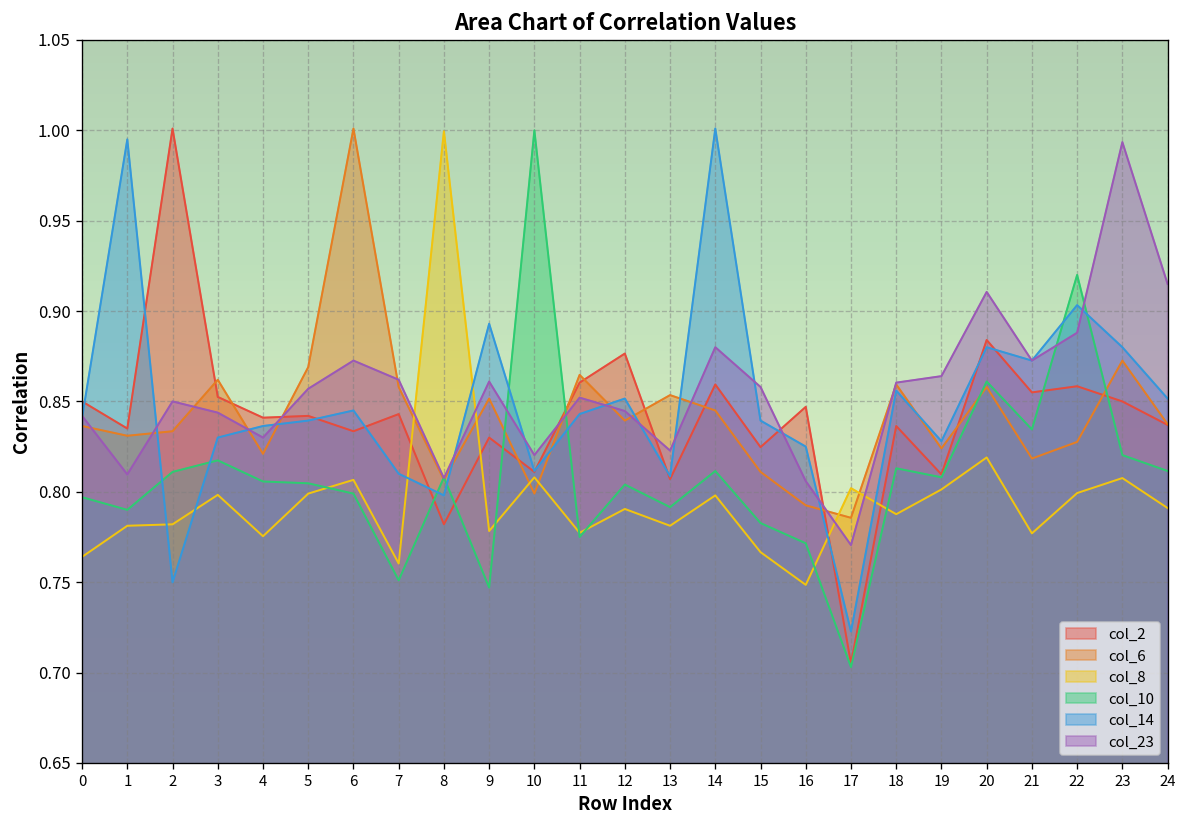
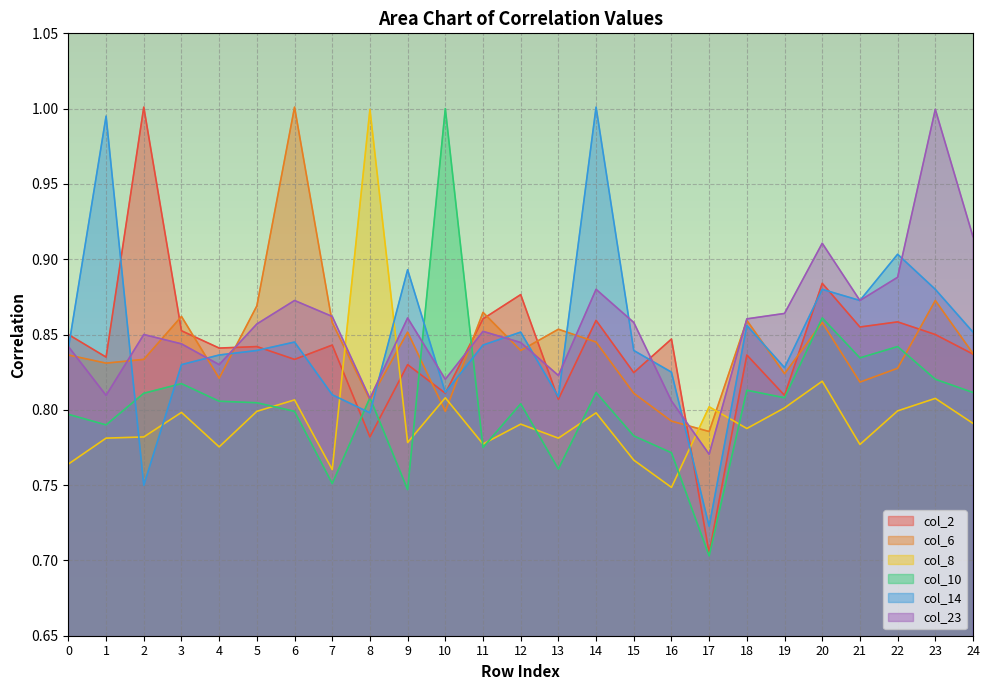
col_10, 13: 0.792 -> 0.761
col_10, 22: 0.920 -> 0.842
col_23, 23: 0.994 -> 1.000
